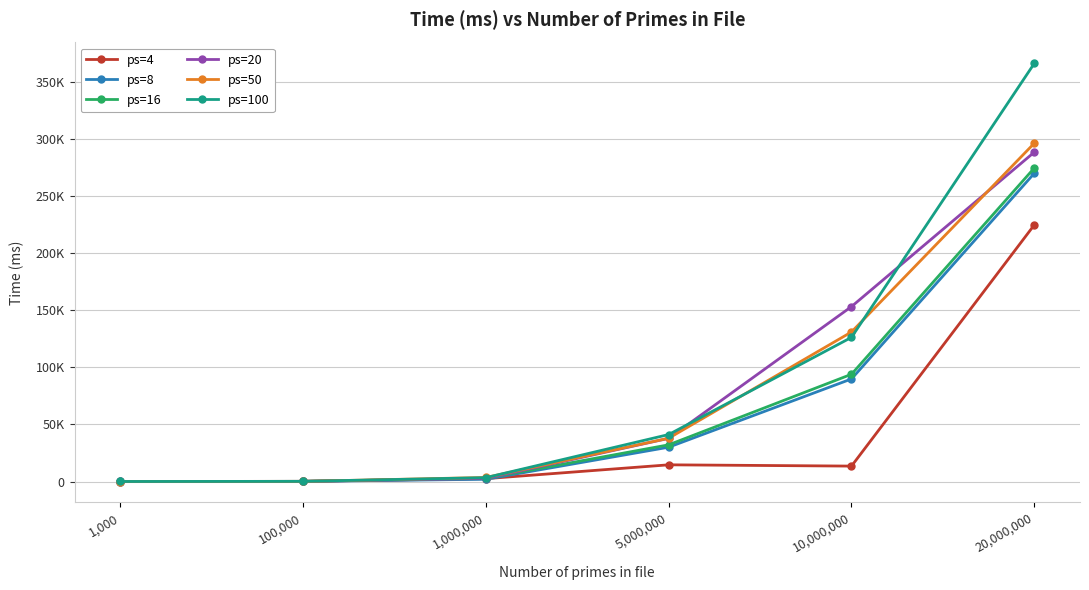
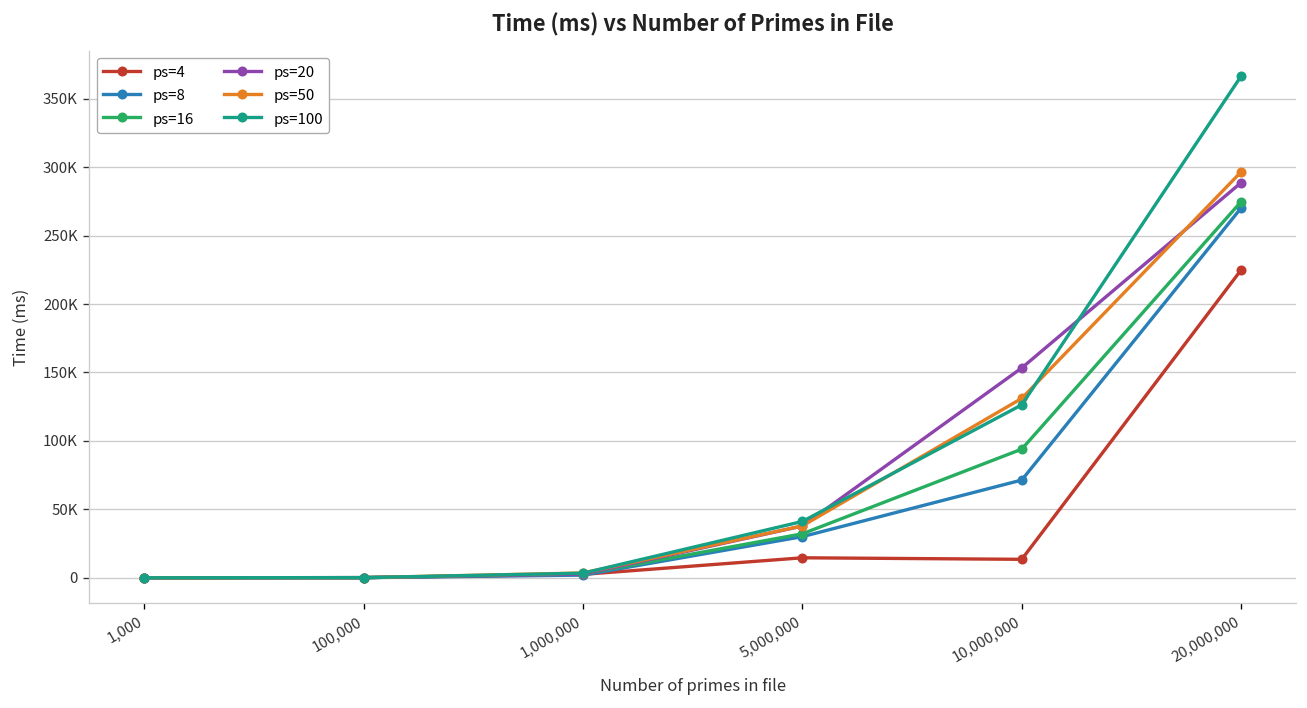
ps=8, 10,000,000: 90000 -> 71000
